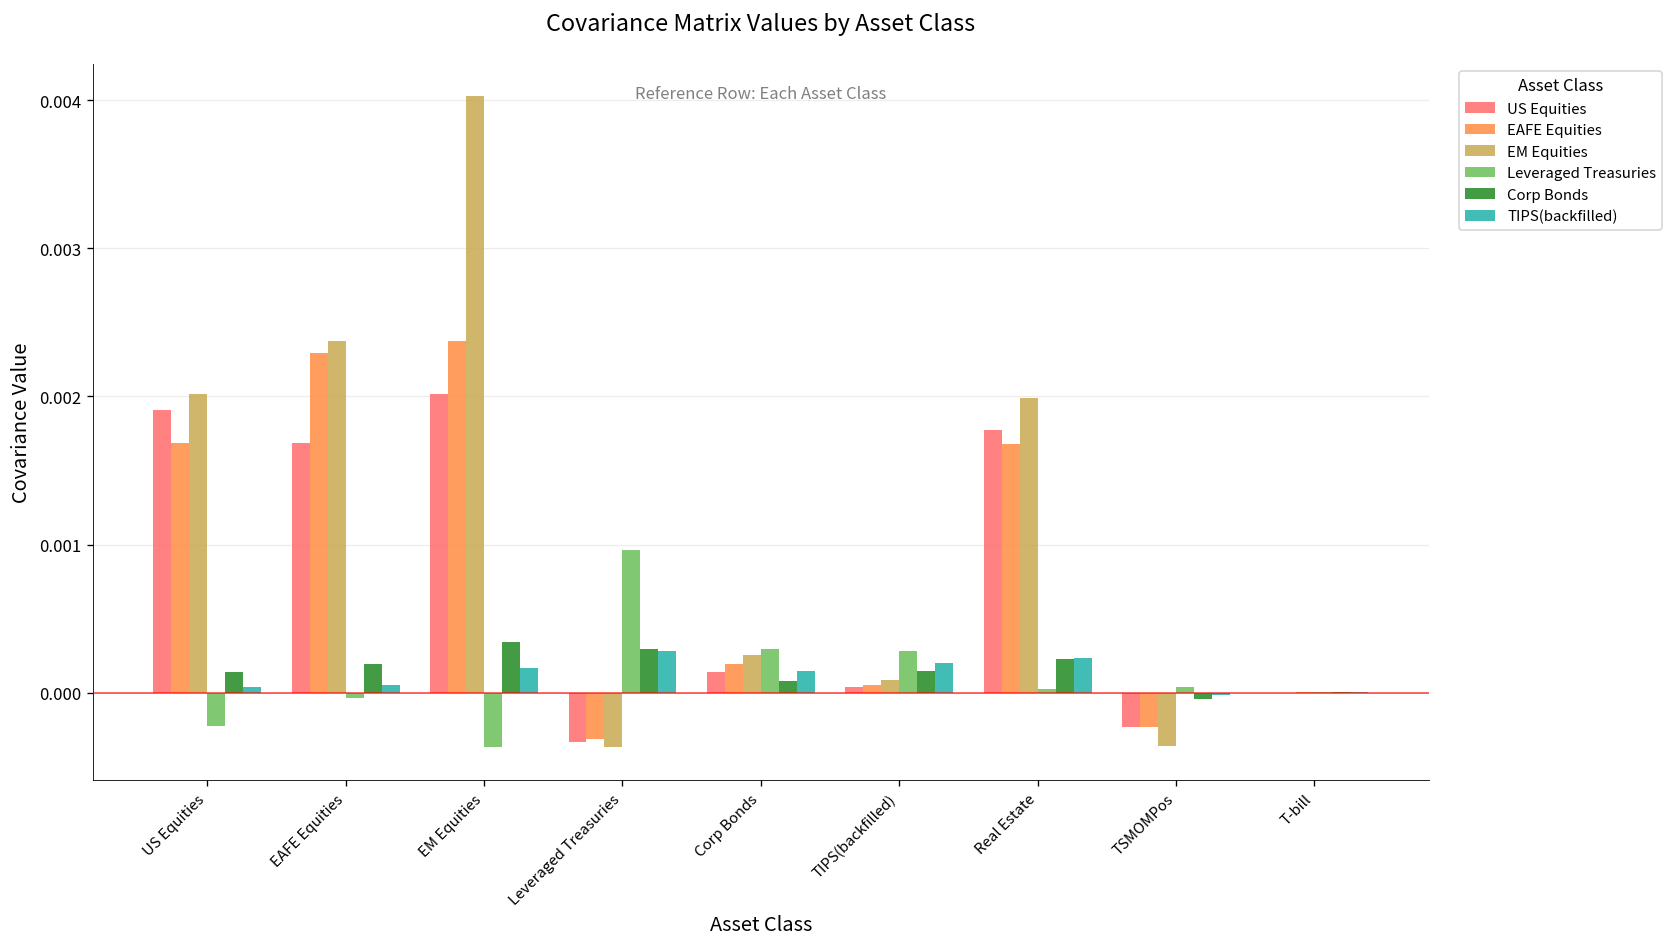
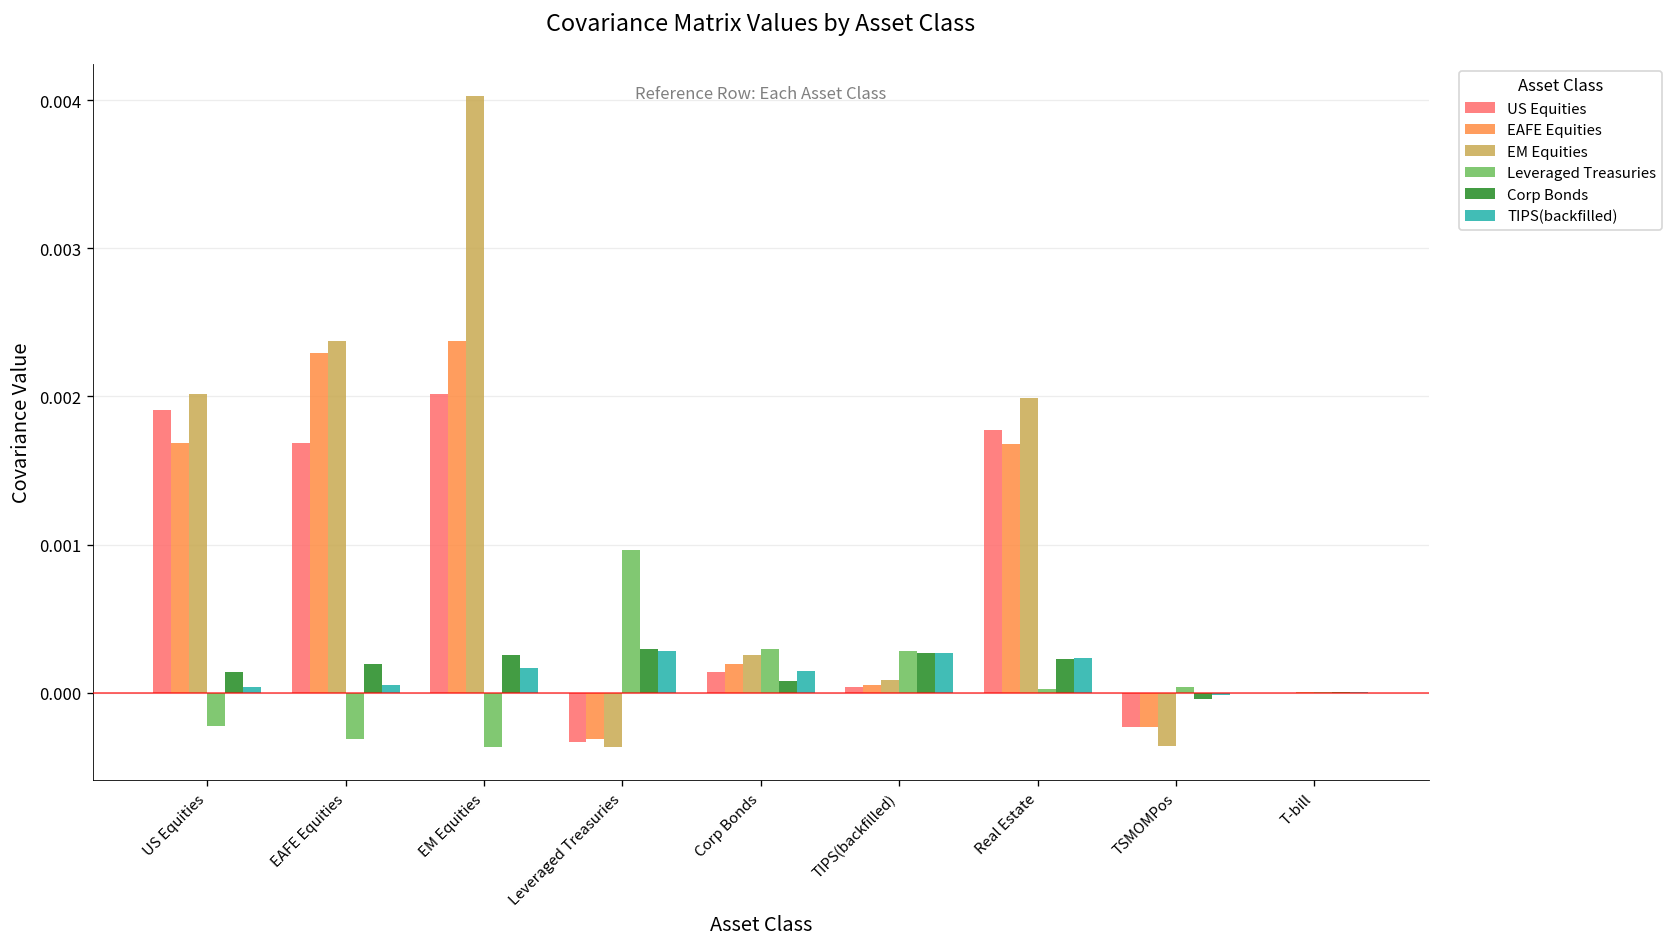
Leveraged Treasuries, EAFE Equities: -0.00004 -> -0.00031
Corp Bonds, EM Equities: 0.00034 -> 0.00026
Corp Bonds, TIPS(backfilled): 0.00015 -> 0.00027
TIPS(backfilled), TIPS(backfilled): 0.00020 -> 0.00027
